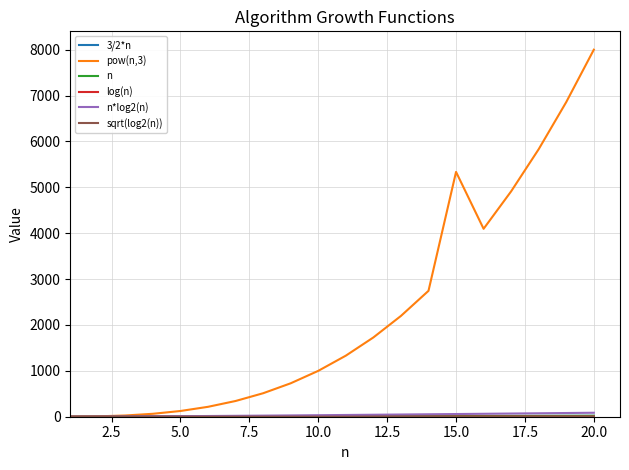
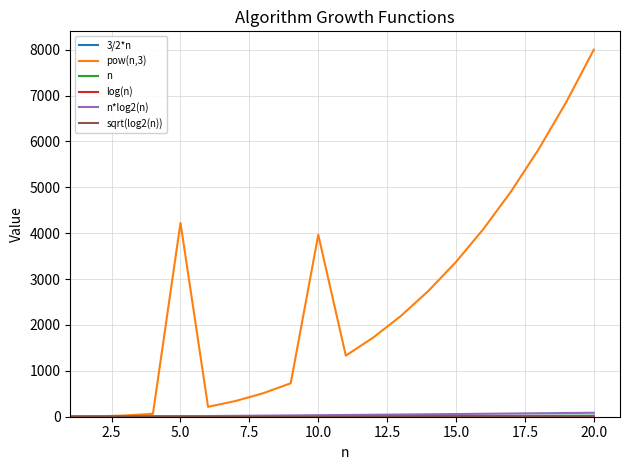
pow(n,3), 5.0: 100 -> 4200
pow(n,3), 10.0: 1000 -> 4000
pow(n,3), 15.0: 5300 -> 3400
